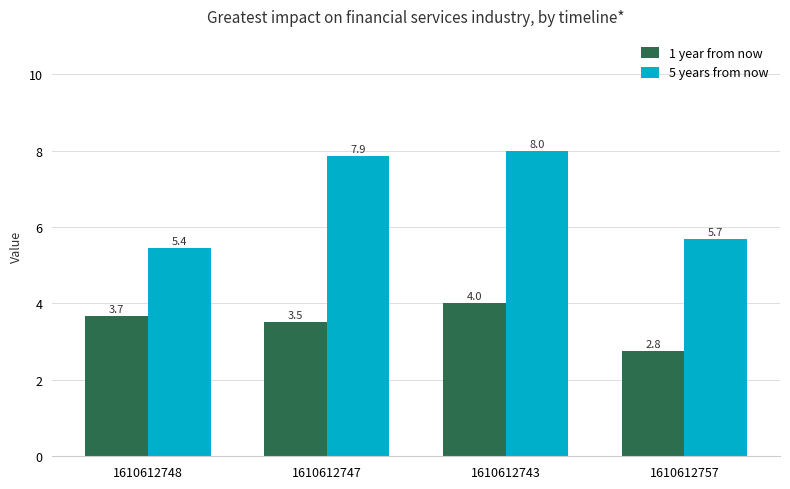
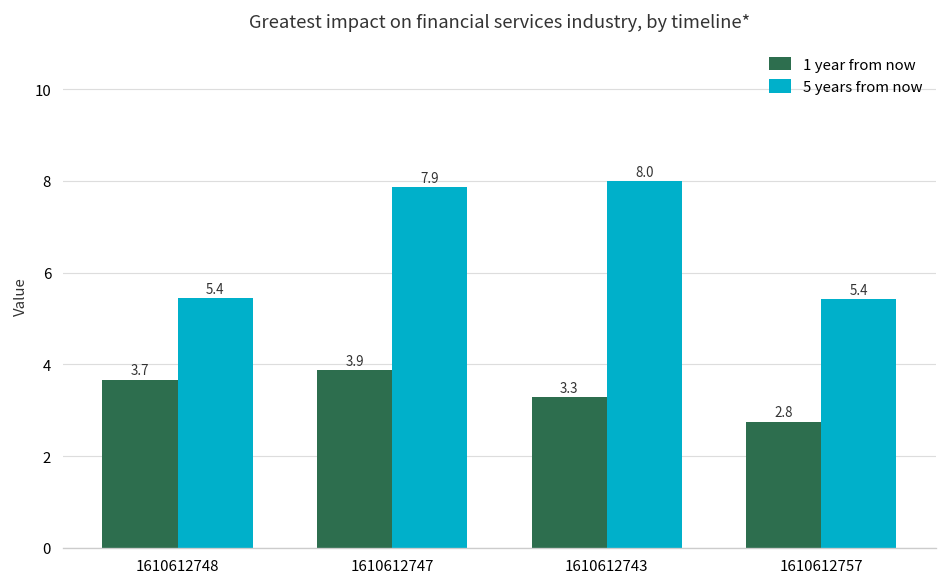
1 year from now, 1610612747: 3.5 -> 3.9
1 year from now, 1610612743: 4.0 -> 3.3
5 years from now, 1610612757: 5.7 -> 5.4
